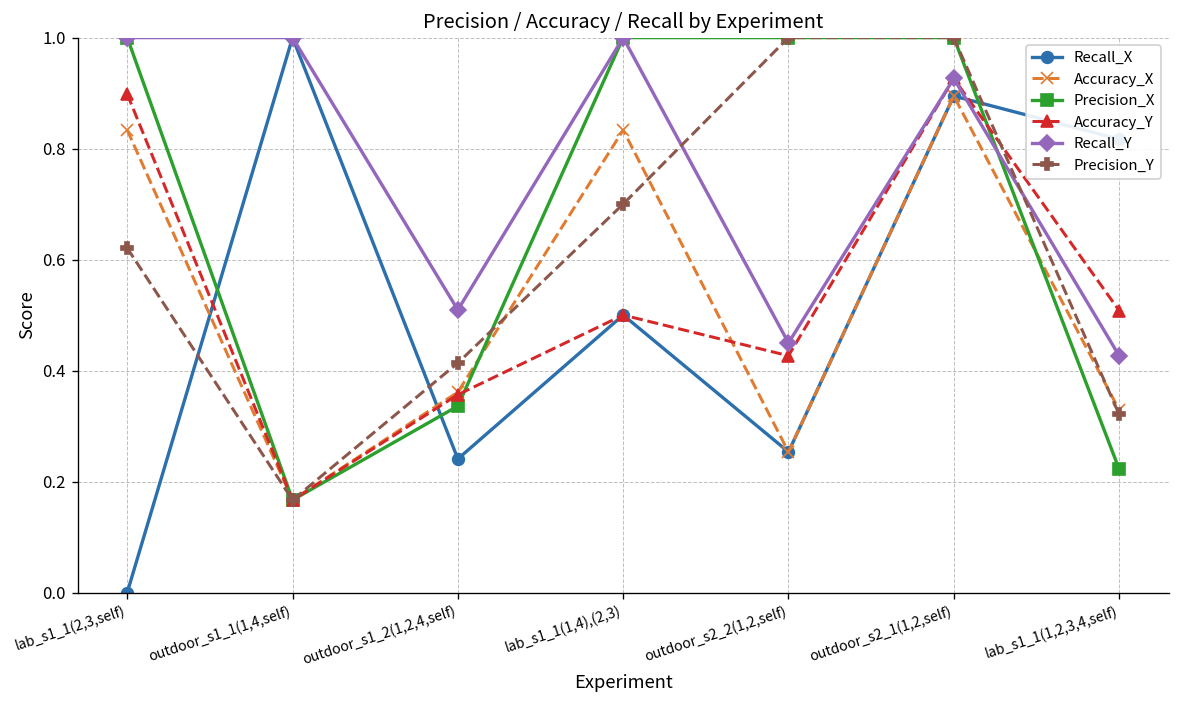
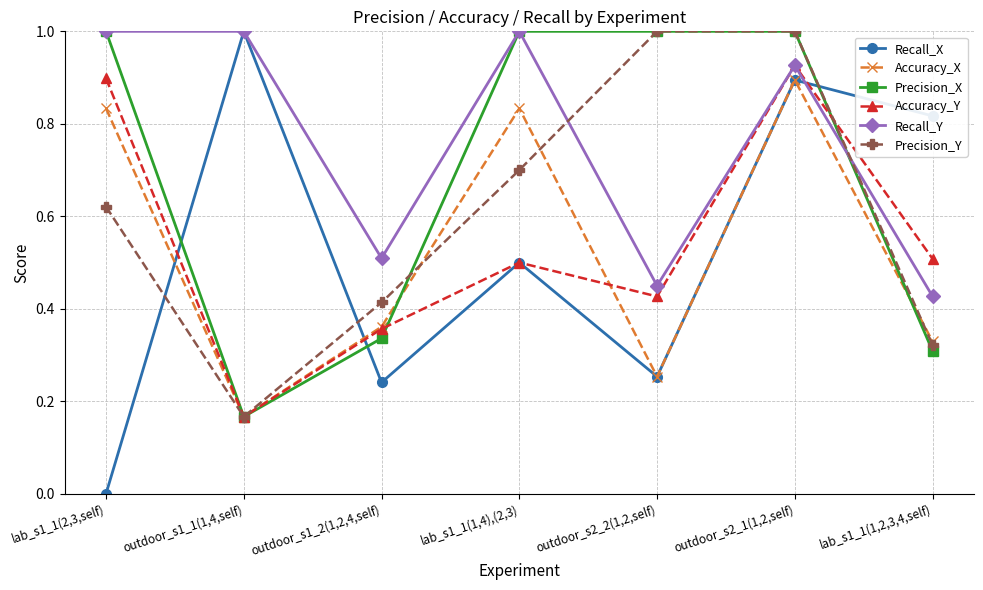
Precision_X, lab_s1_1(1,2,3,4,self): 0.22 -> 0.31
